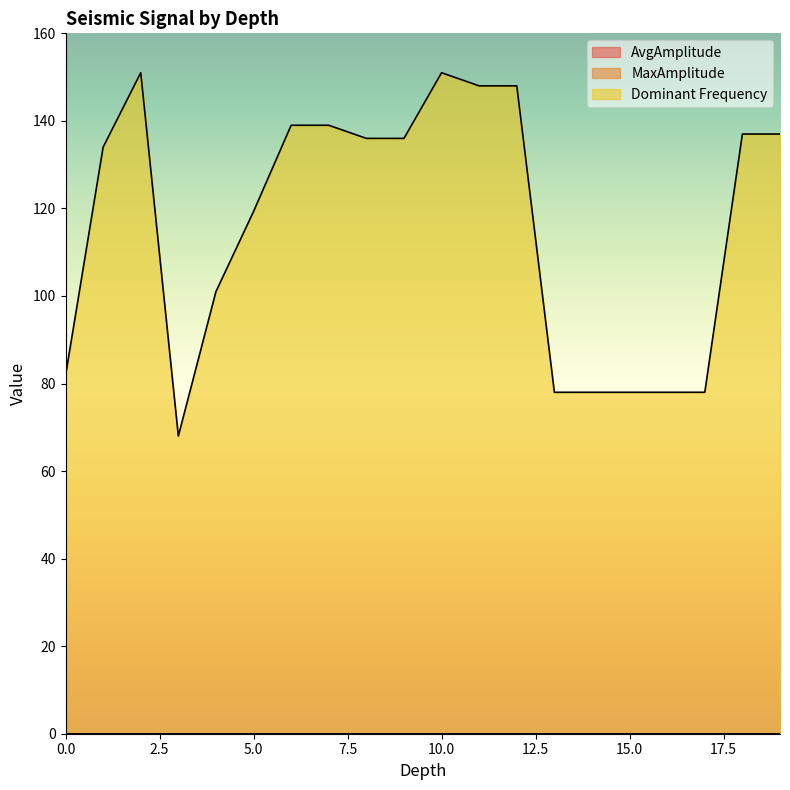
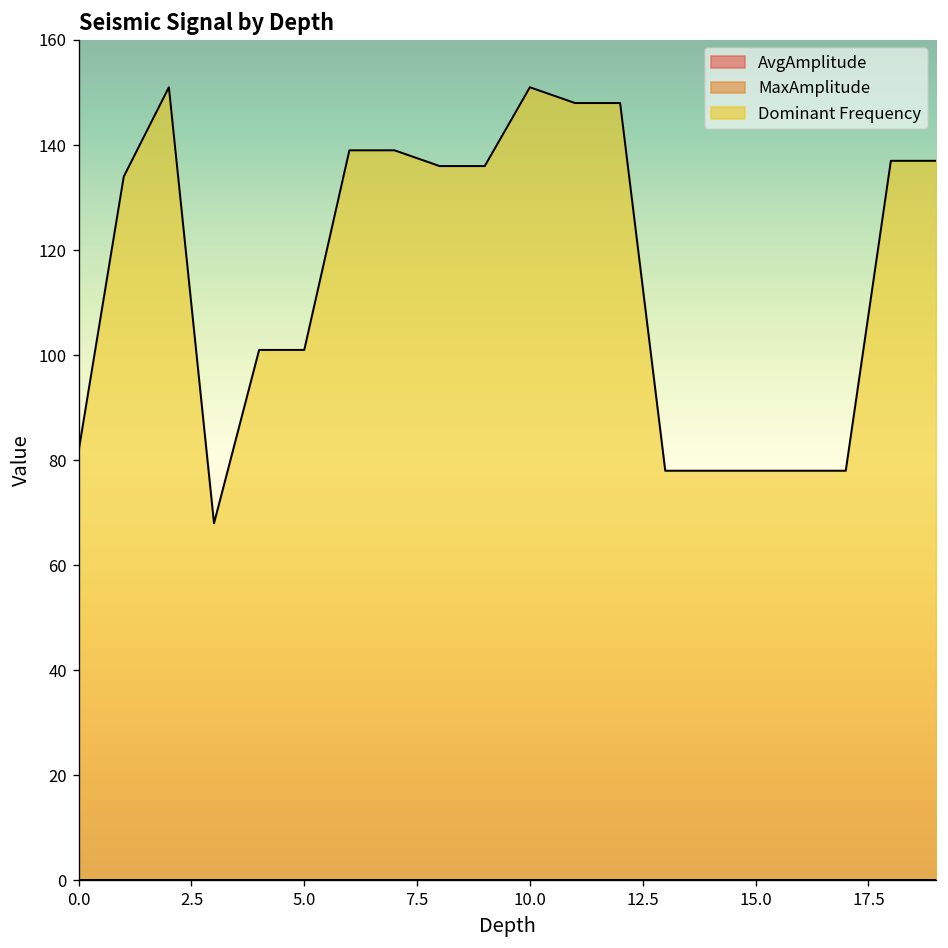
Dominant Frequency, 5.0: 119 -> 101
